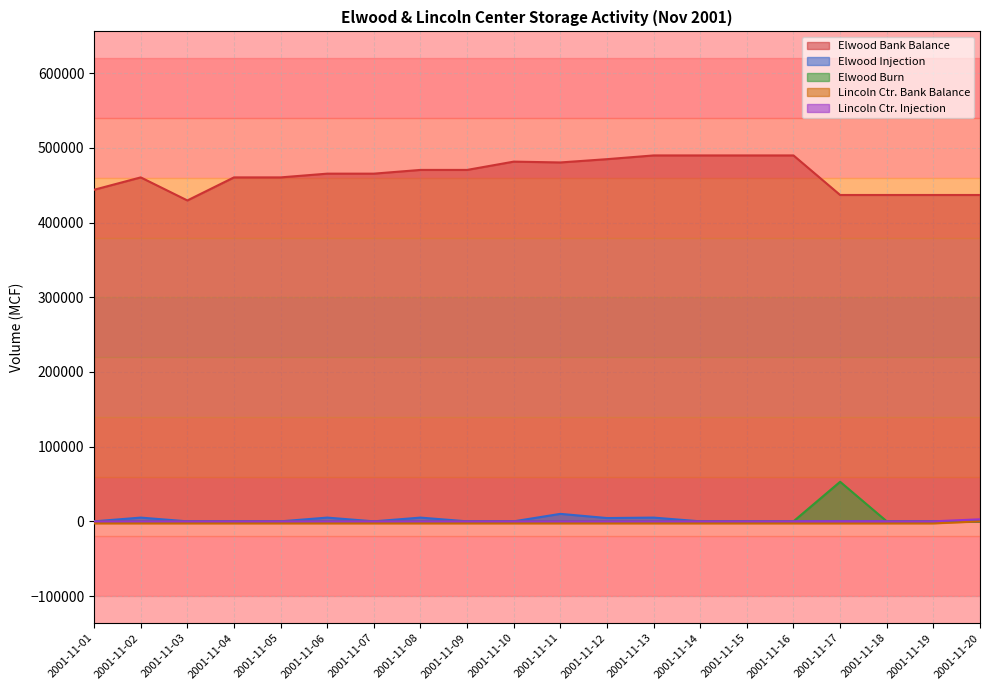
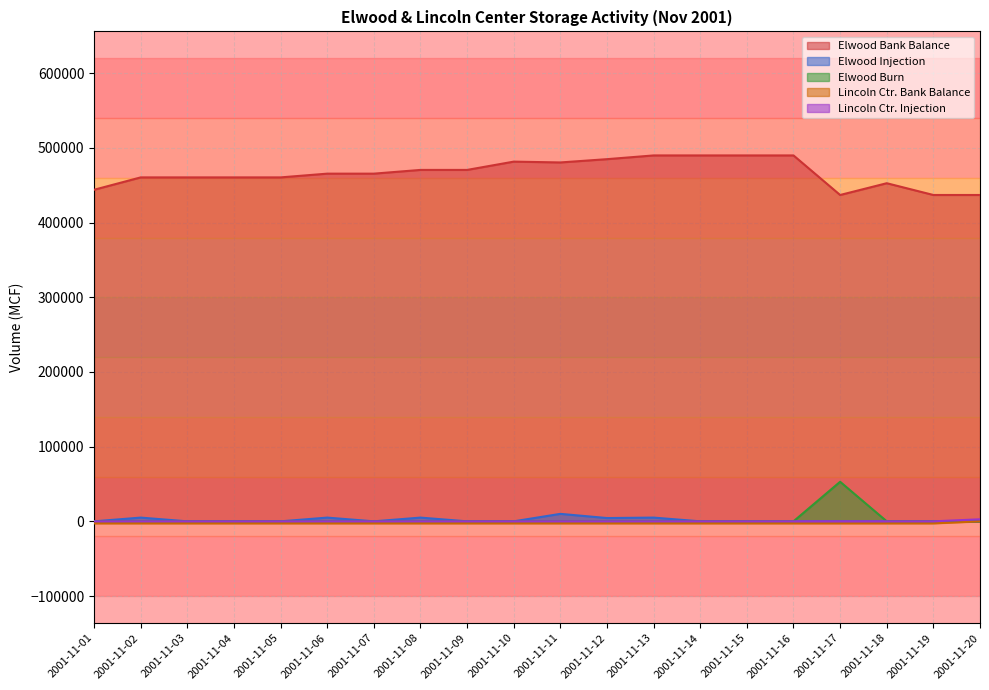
Elwood Bank Balance, 2001-11-03: 430000 -> 460000
Elwood Bank Balance, 2001-11-18: 440000 -> 450000
